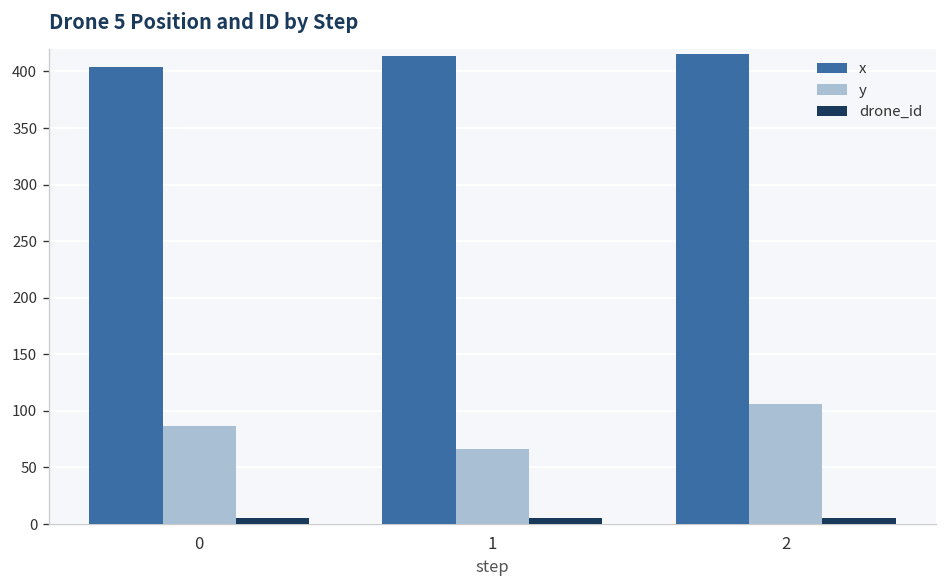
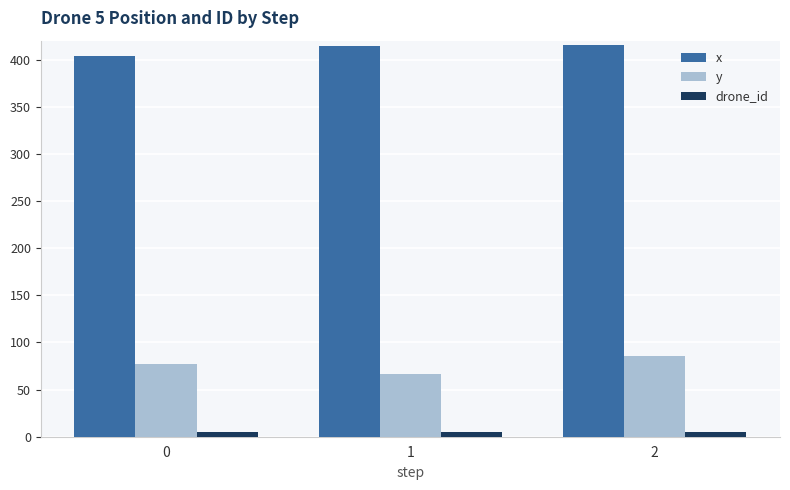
y, 0: 90 -> 80
y, 2: 110 -> 90
